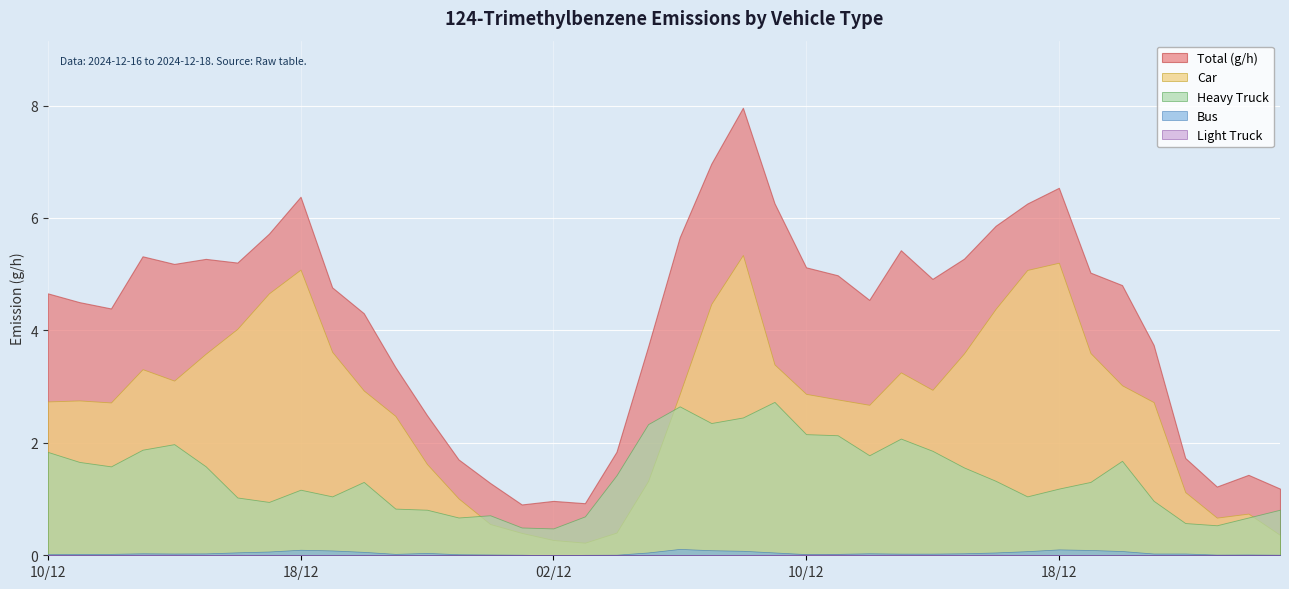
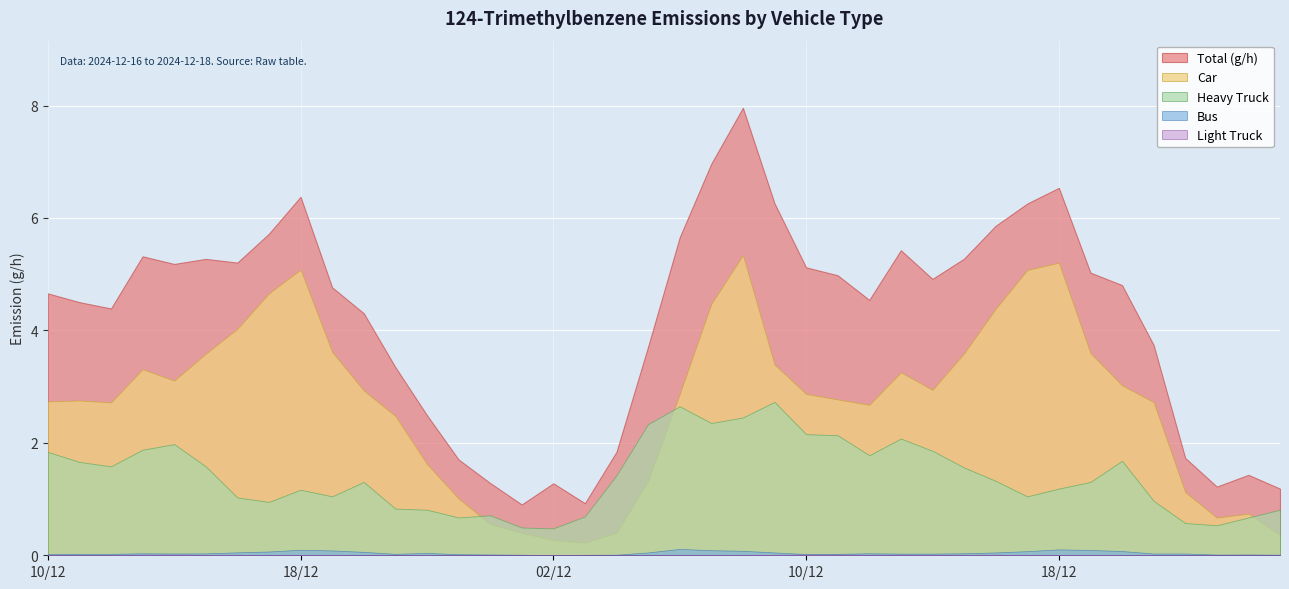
Total (g/h), 02/12: 1.0 -> 1.3
